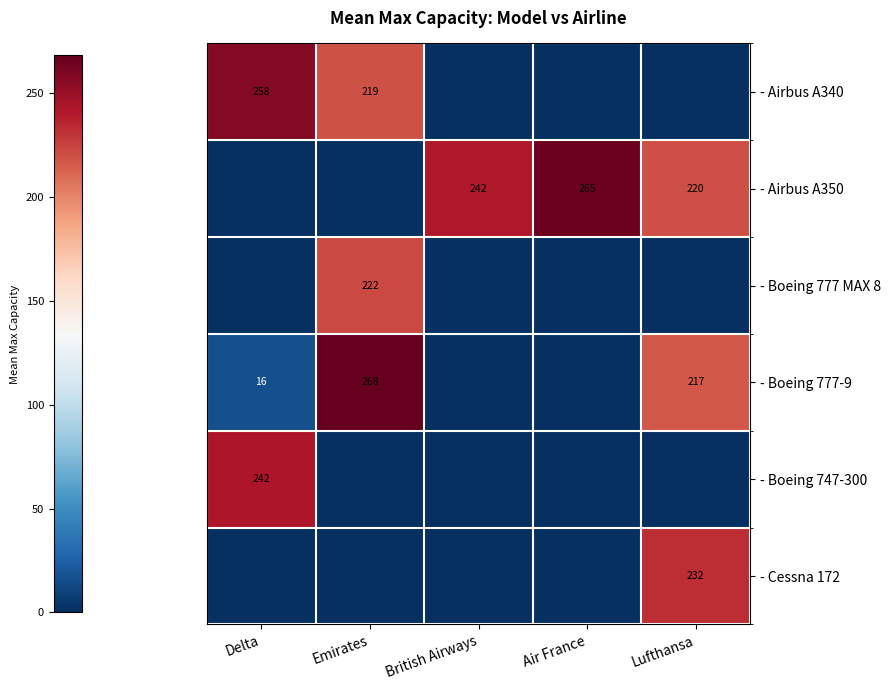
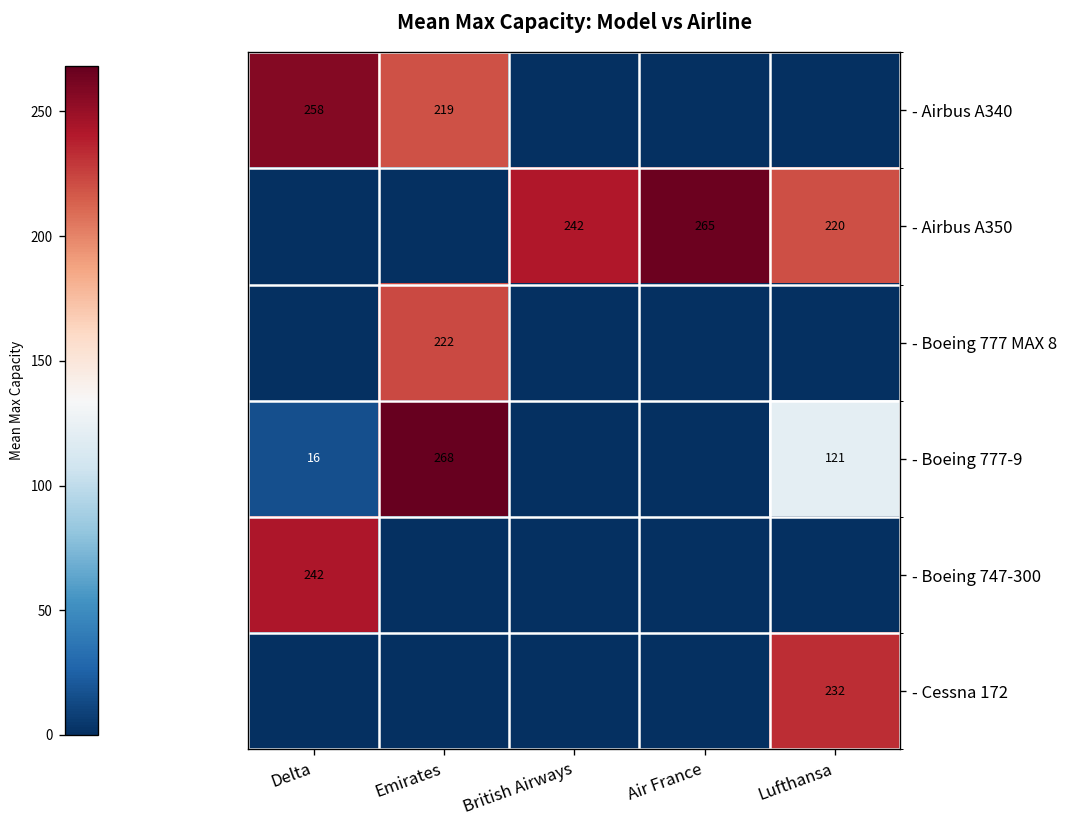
- Boeing 777-9, Lufthansa: 217 -> 121
